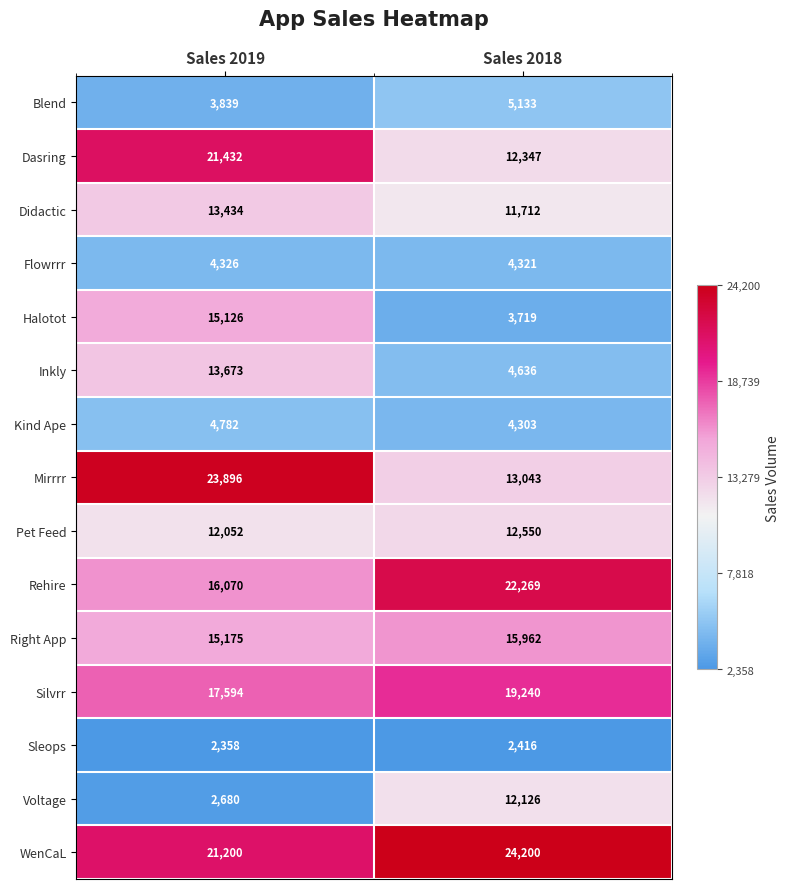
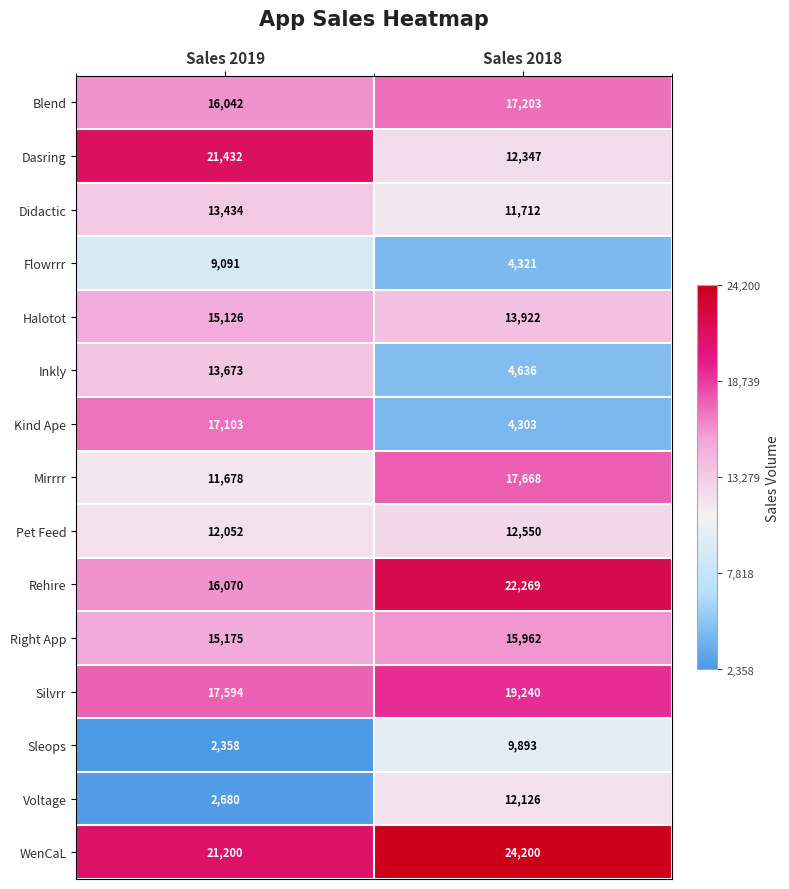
Blend, Sales 2019: 3,839 -> 16,042
Blend, Sales 2018: 5,133 -> 17,203
Flowrrr, Sales 2019: 4,326 -> 9,091
Halotot, Sales 2018: 3,719 -> 13,922
Kind Ape, Sales 2019: 4,782 -> 17,103
Mirrrr, Sales 2019: 23,896 -> 11,678
Mirrrr, Sales 2018: 13,043 -> 17,668
Sleops, Sales 2018: 2,416 -> 9,893
